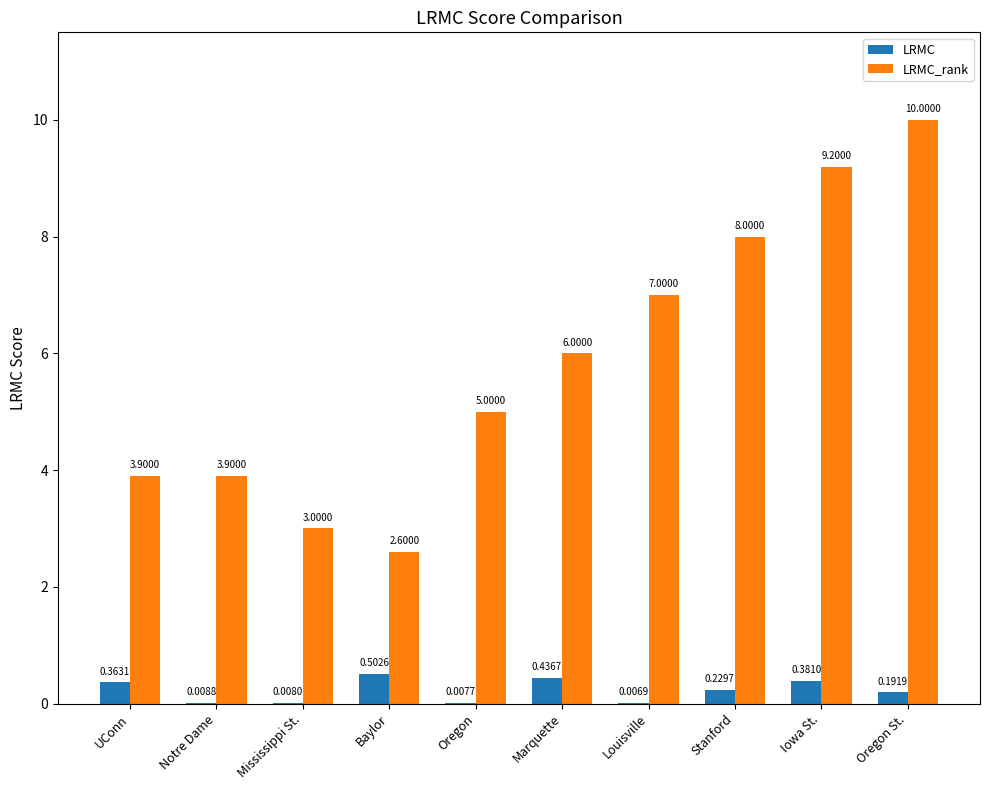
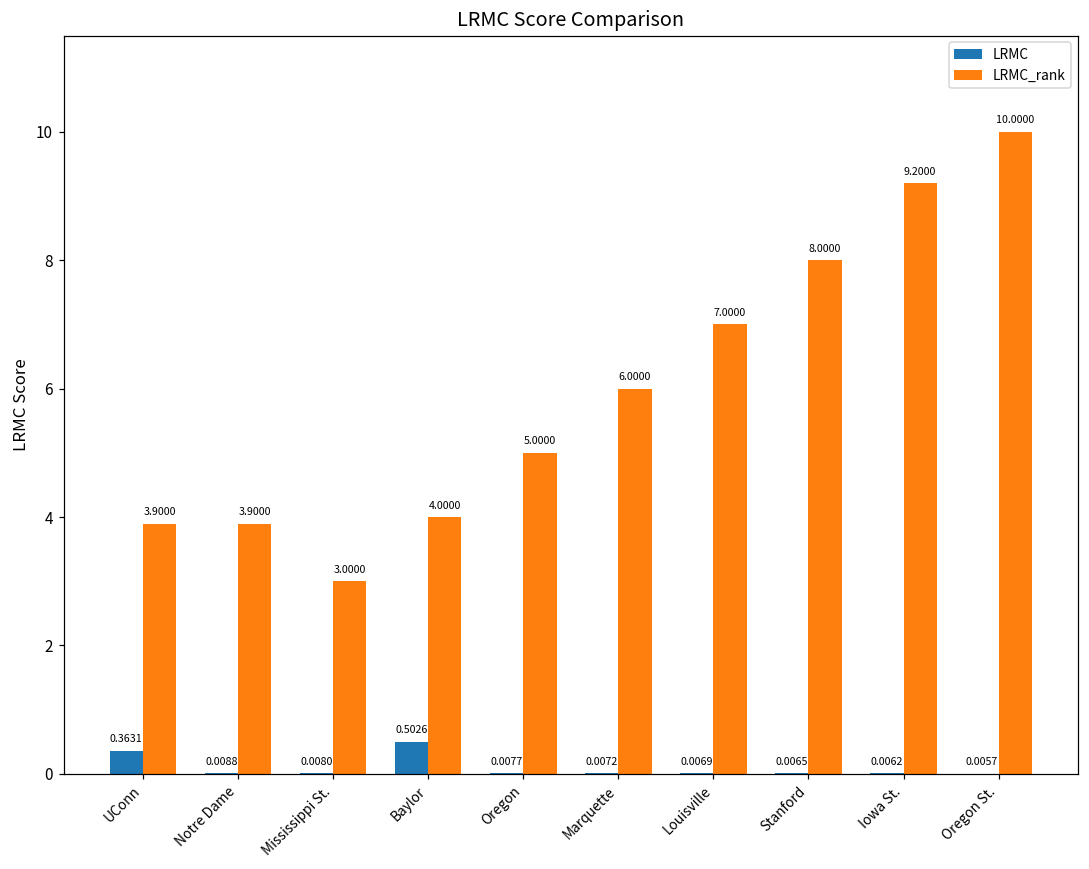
LRMC_rank, Baylor: 2.6000 -> 4.0000
LRMC, Marquette: 0.4367 -> 0.0072
LRMC, Stanford: 0.2297 -> 0.0065
LRMC, Iowa St.: 0.3810 -> 0.0062
LRMC, Oregon St.: 0.1919 -> 0.0057
